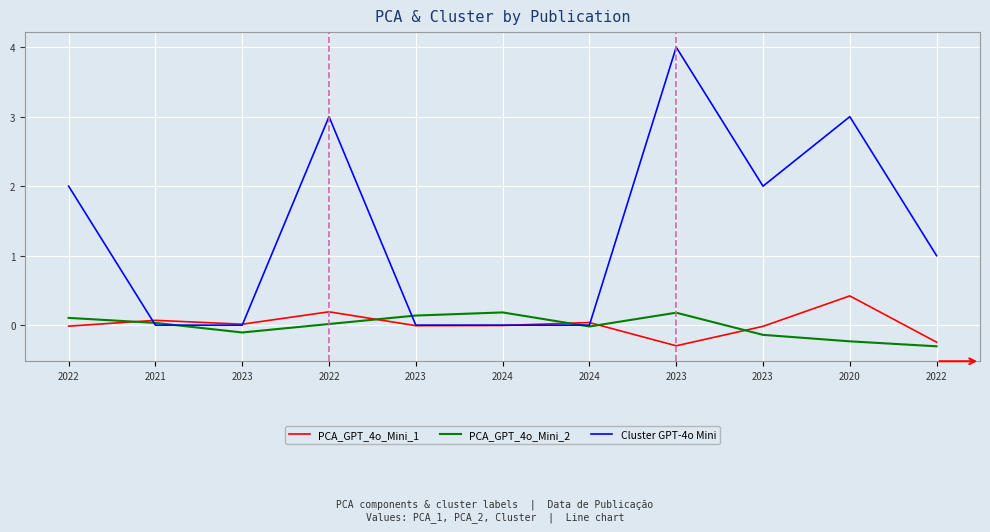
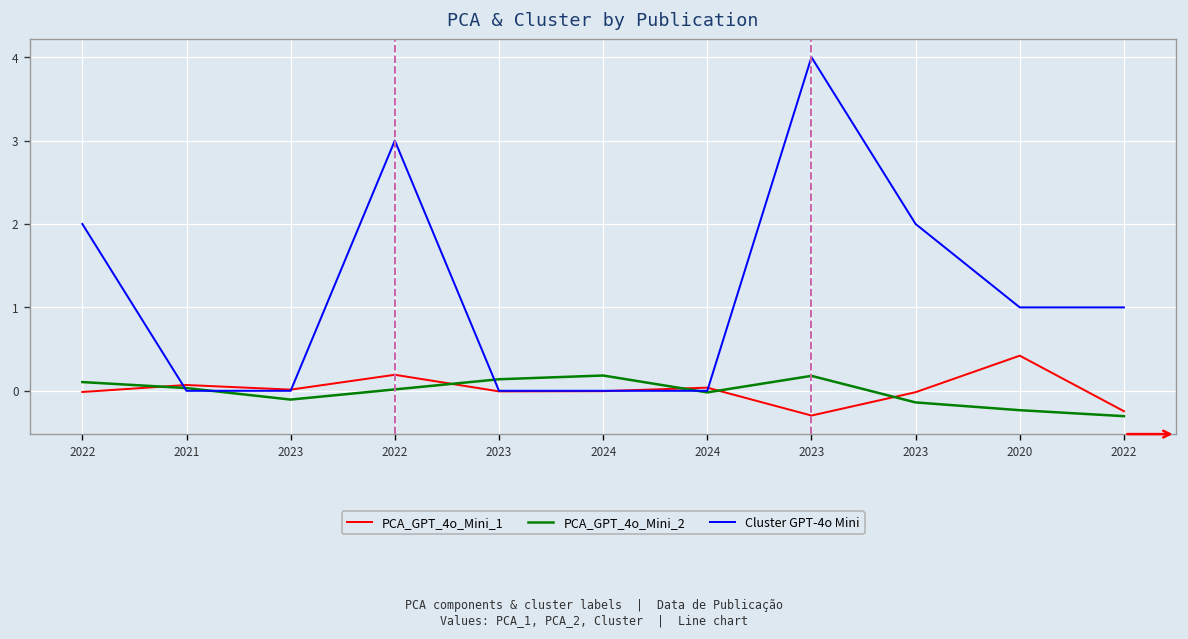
Cluster GPT-4o Mini, 2020: 3 -> 1
